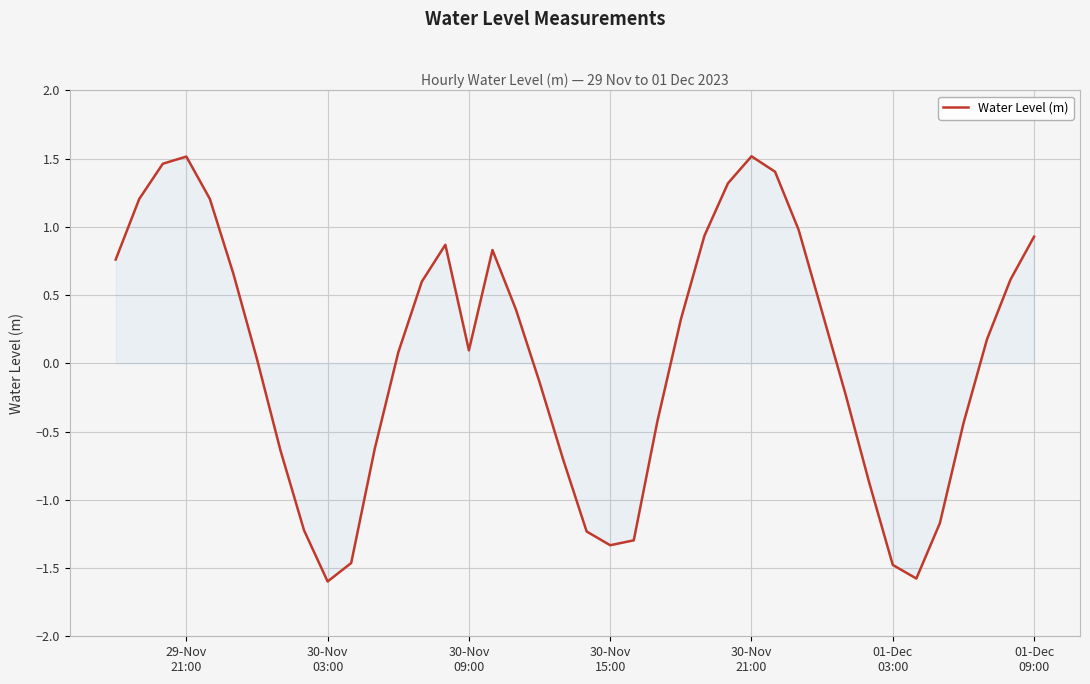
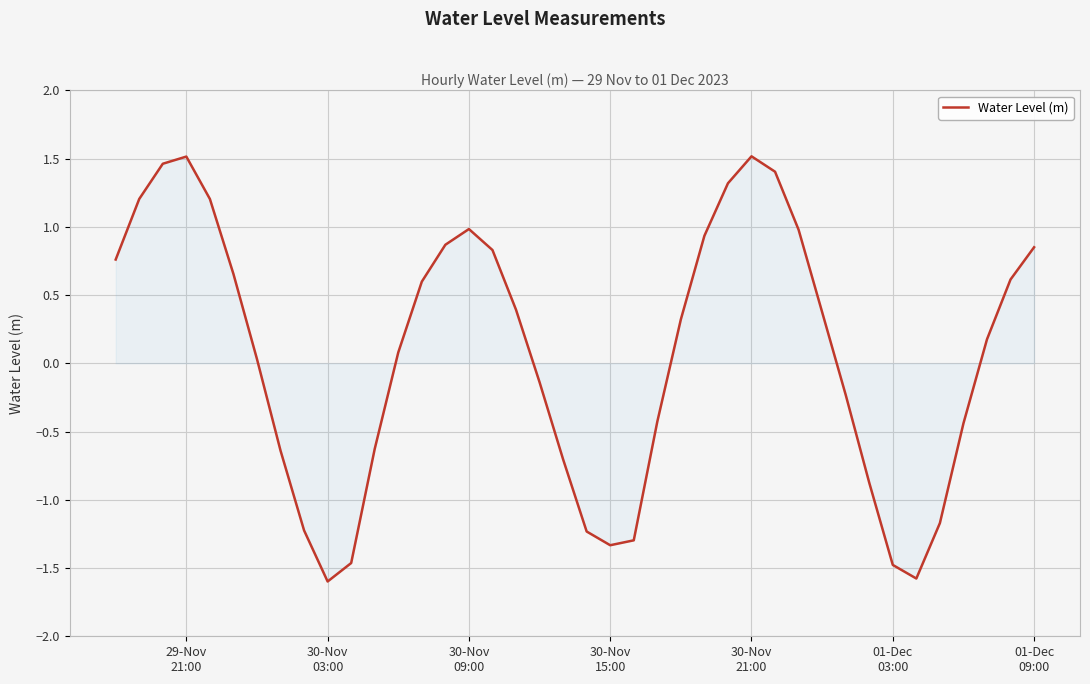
Water Level (m), 30-Nov 09:00: 0.09 -> 0.98
Water Level (m), 01-Dec 09:00: 0.93 -> 0.85
